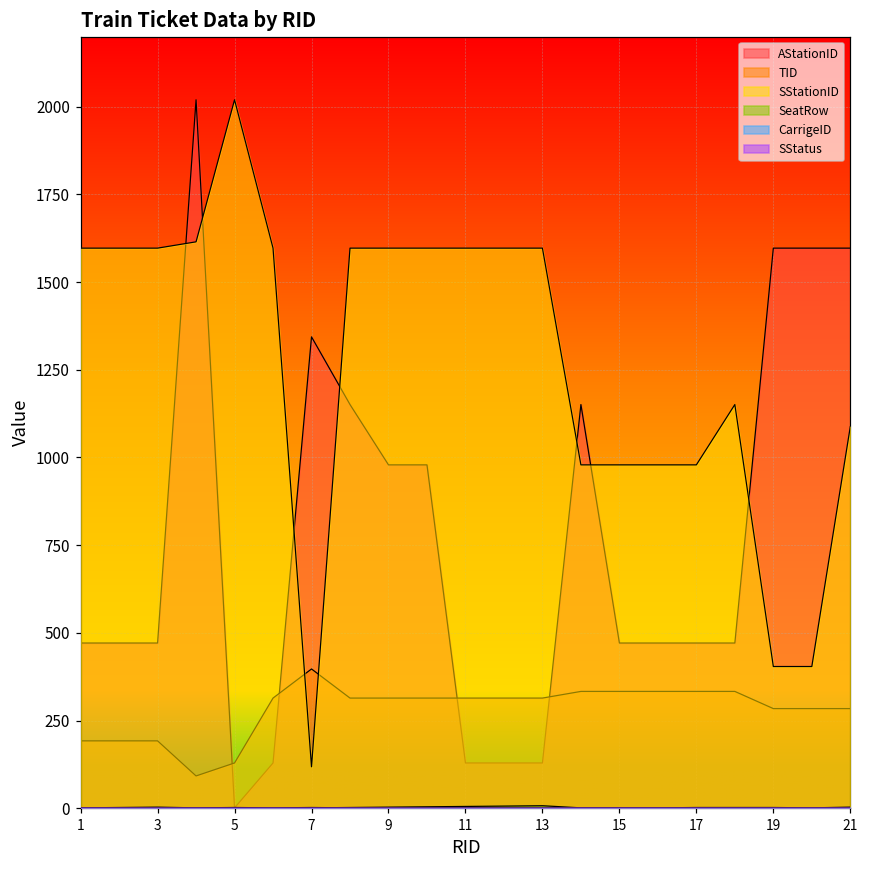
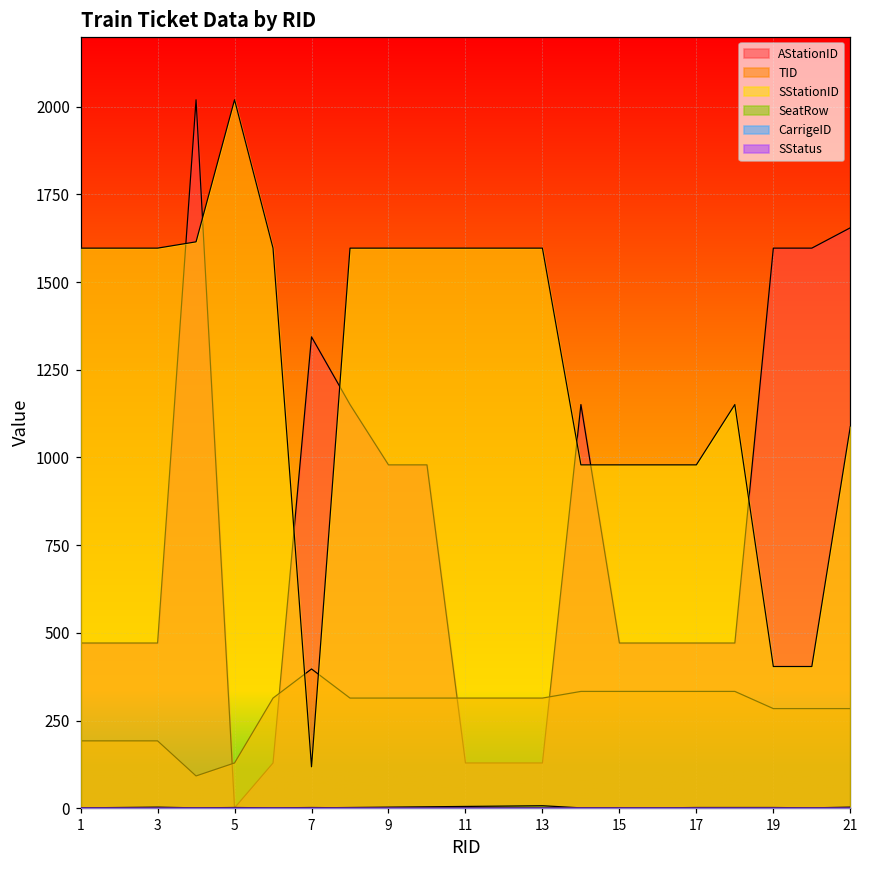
AStationID, 21: 1600 -> 1660
